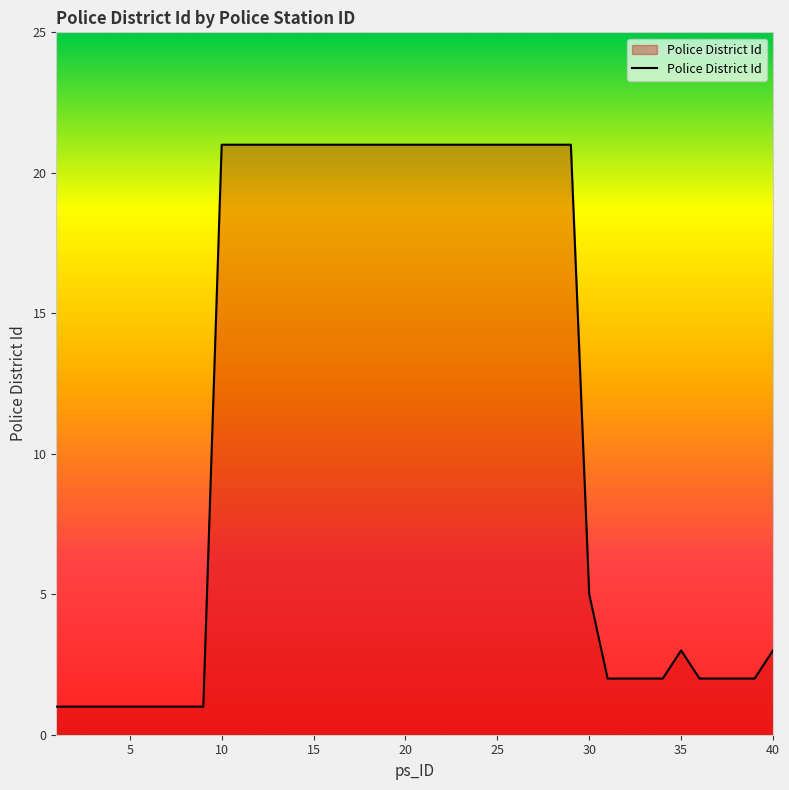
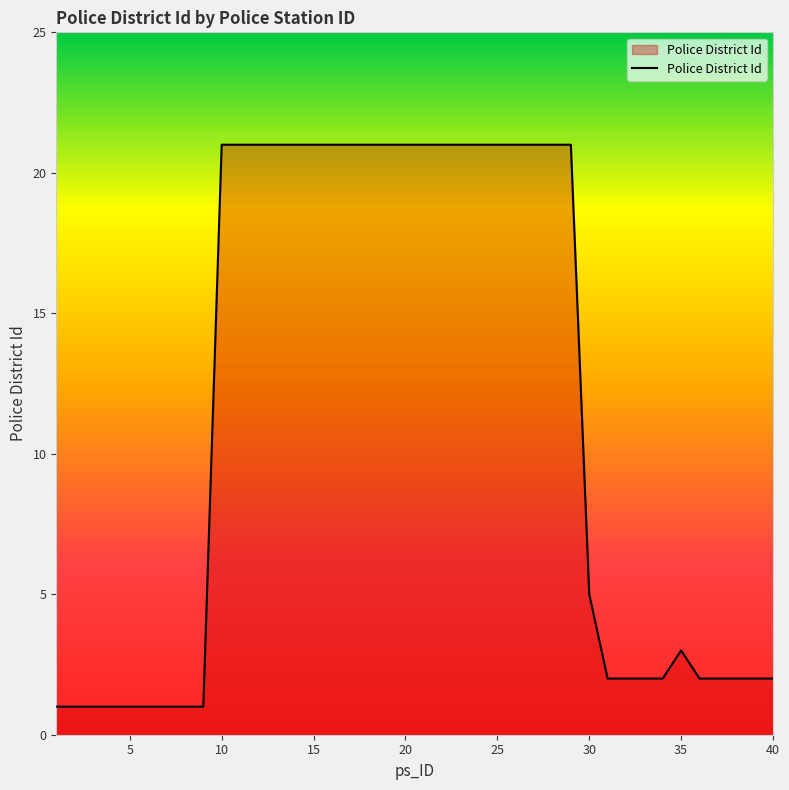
40: 3 -> 2
